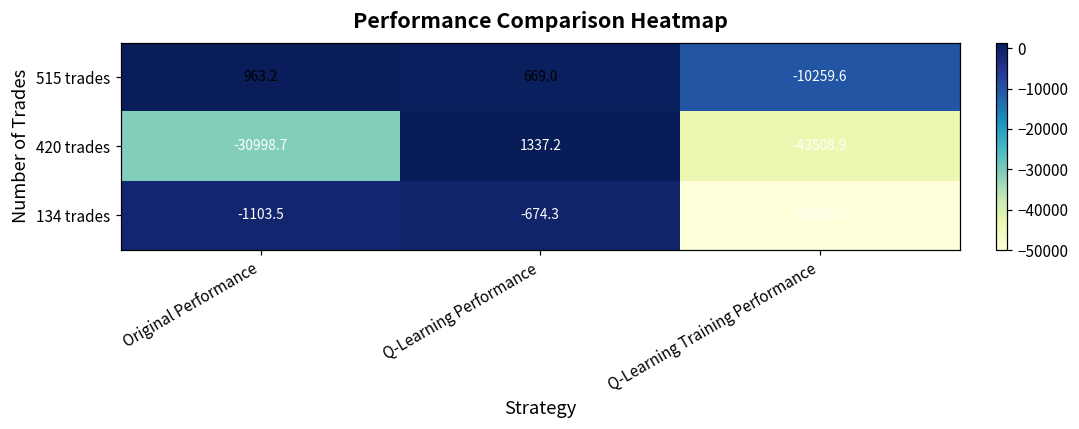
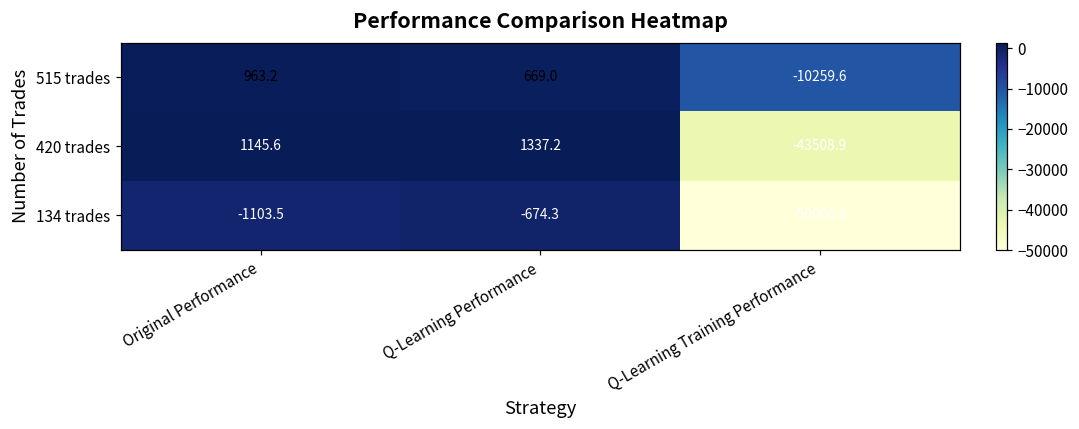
420 trades, Original Performance: -30998.7 -> 1145.6
